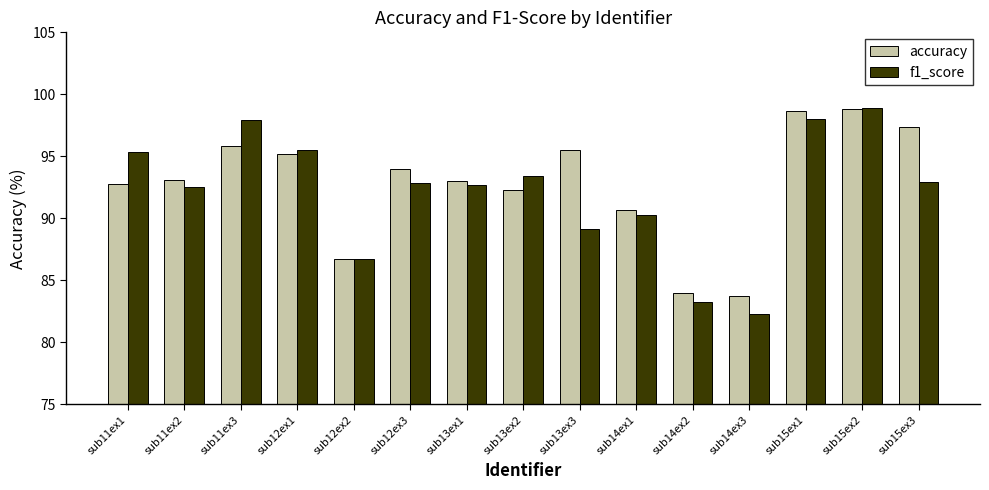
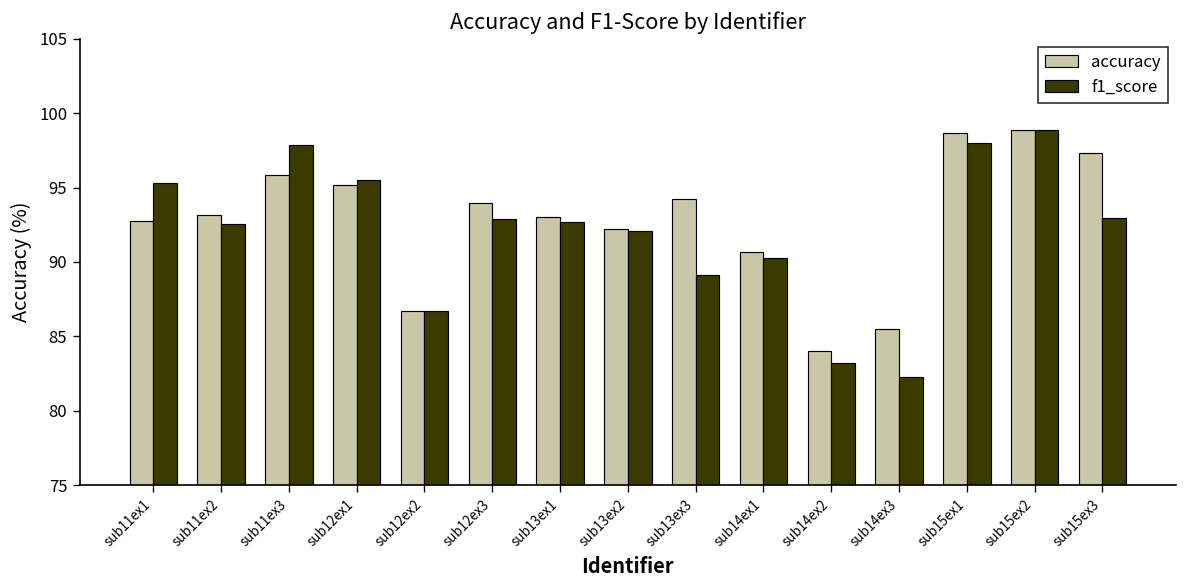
f1_score, sub13ex2: 93.4 -> 92.1
accuracy, sub13ex3: 95.5 -> 94.2
accuracy, sub14ex3: 83.7 -> 85.5
